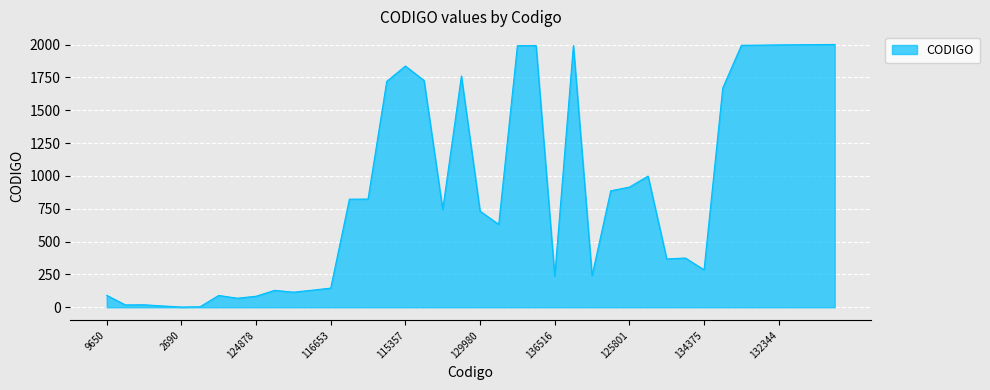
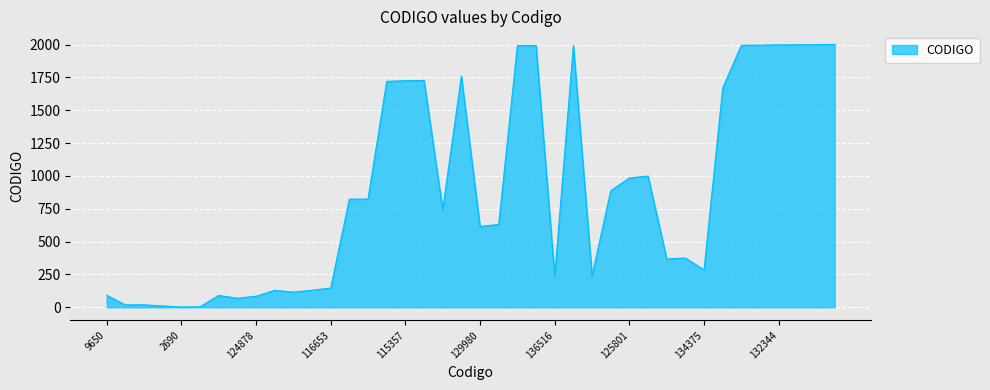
115357: 1840 -> 1730
129980: 730 -> 620
125801: 920 -> 990
